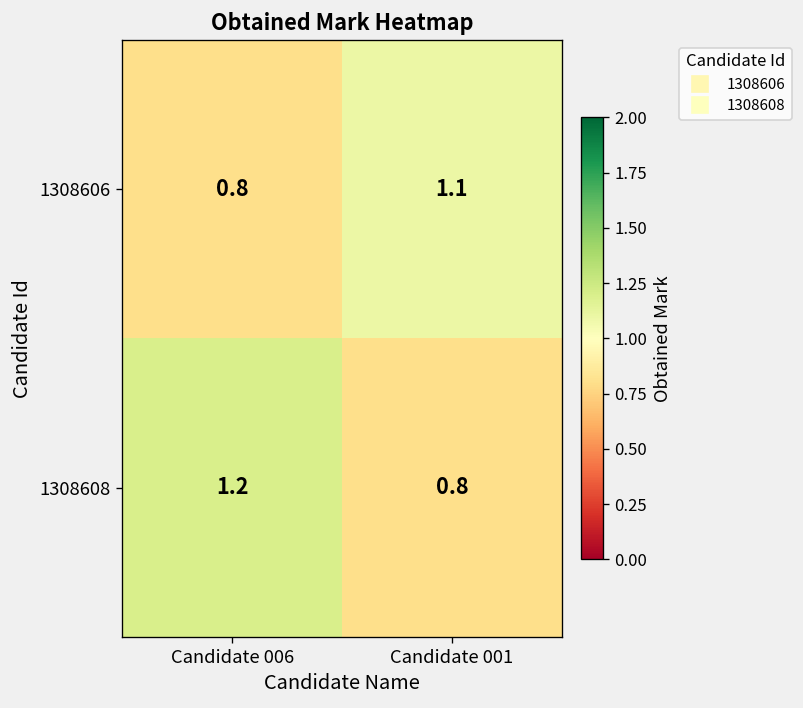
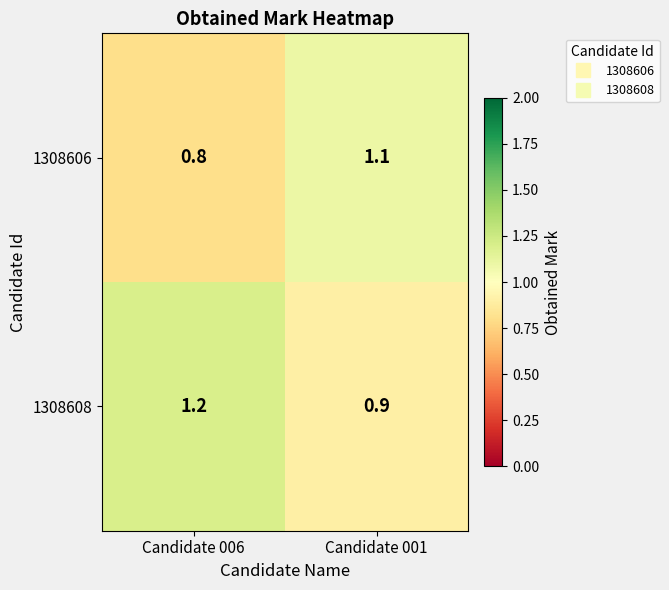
1308608, Candidate 001: 0.8 -> 0.9
